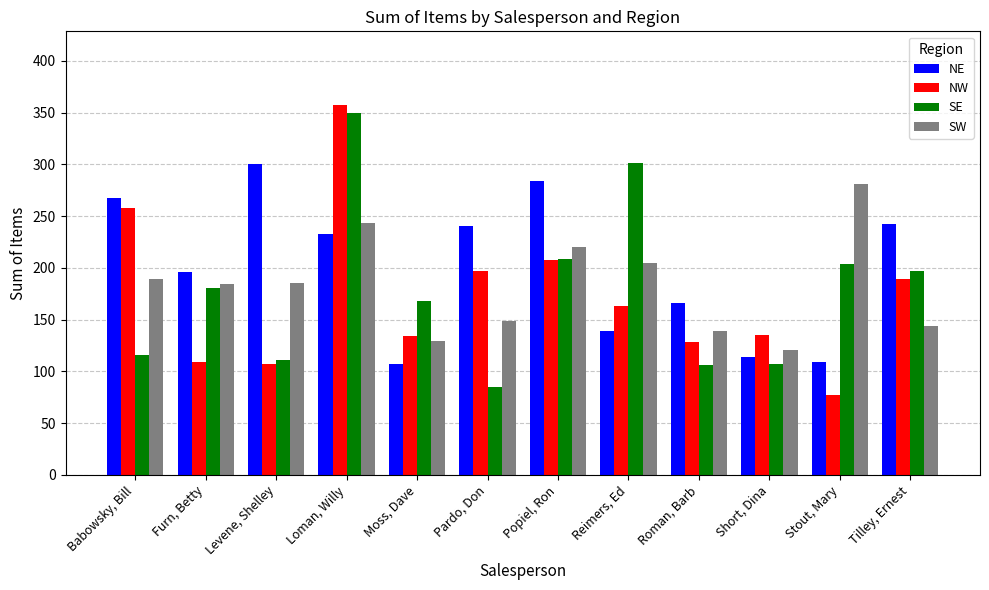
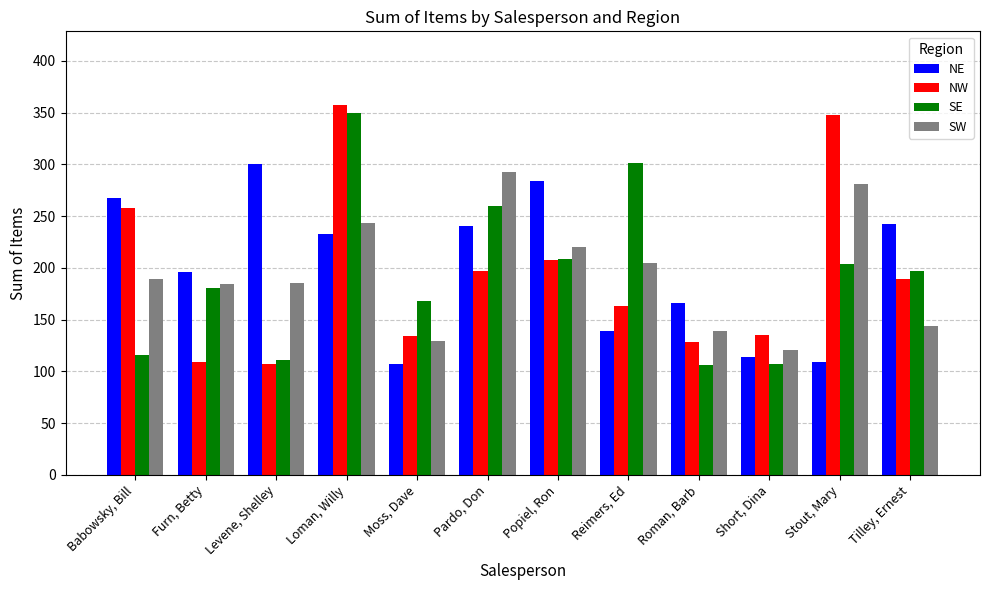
SE, Pardo, Don: 85 -> 260
SW, Pardo, Don: 149 -> 293
NW, Stout, Mary: 77 -> 348
